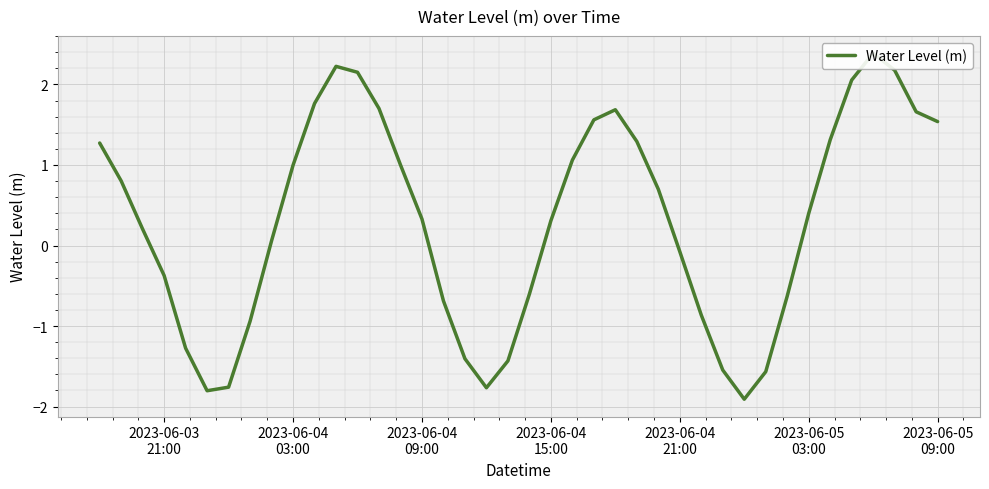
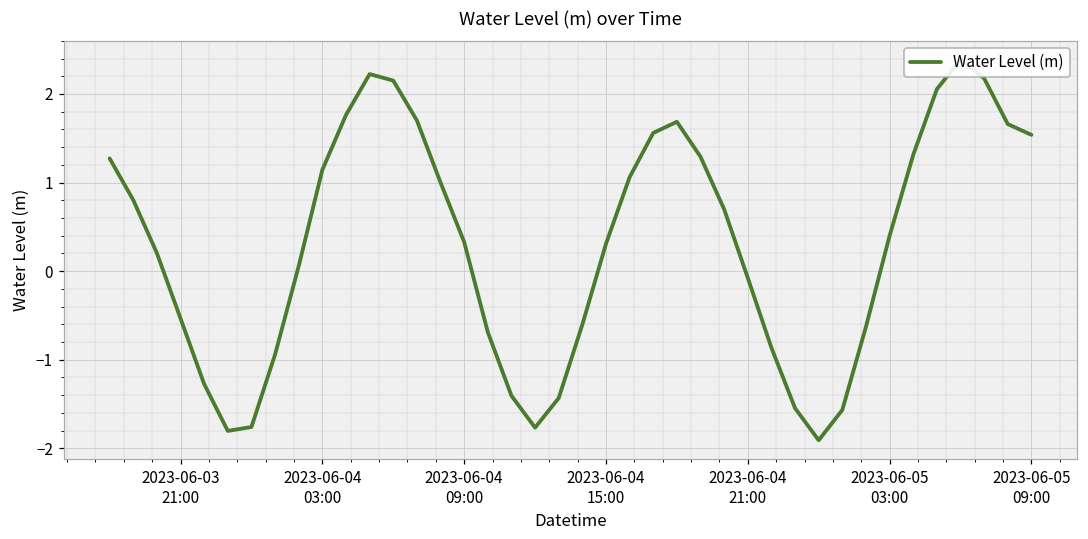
2023-06-03 21:00: -0.4 -> -0.5
2023-06-04 03:00: 1.0 -> 1.1
